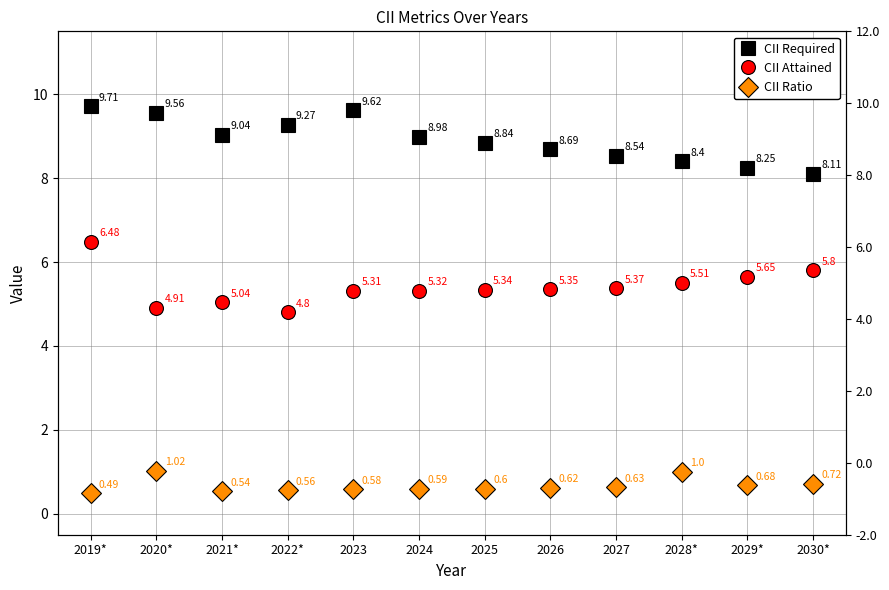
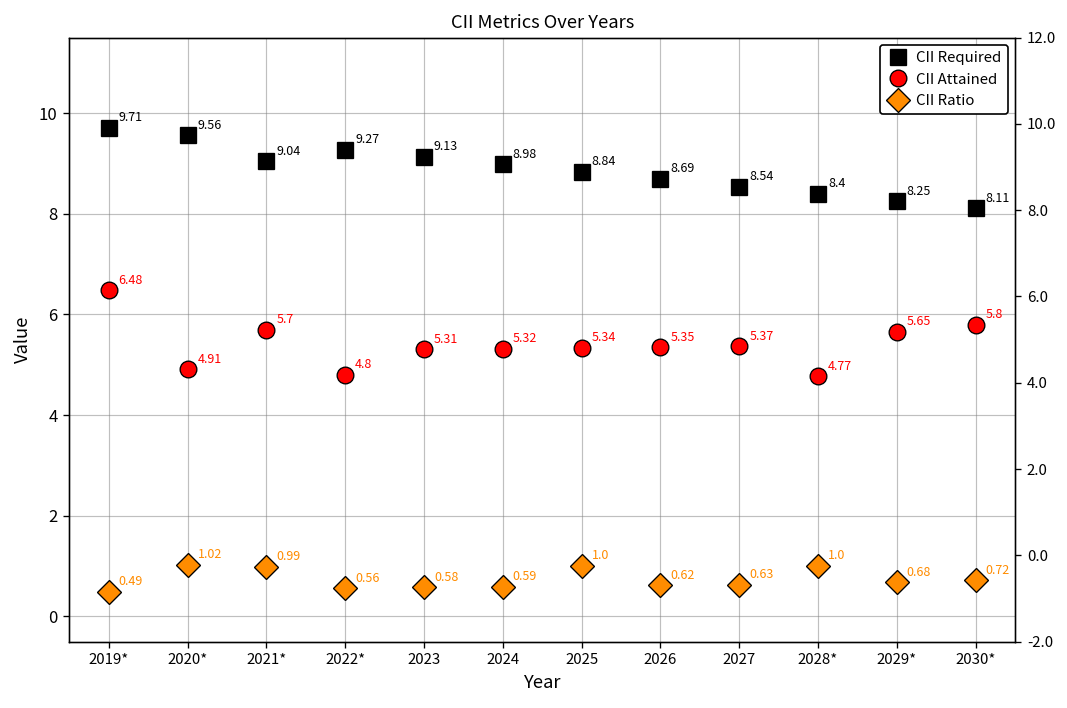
CII Attained, 2021*: 5.04 -> 5.7
CII Ratio, 2021*: 0.54 -> 0.99
CII Required, 2023: 9.62 -> 9.13
CII Ratio, 2025: 0.6 -> 1.0
CII Attained, 2028*: 5.51 -> 4.77
